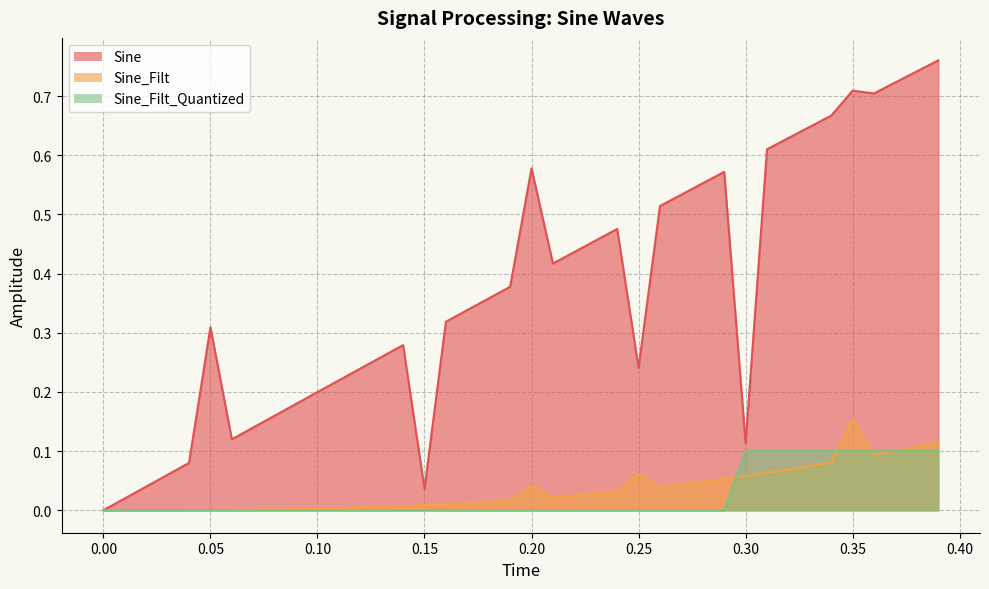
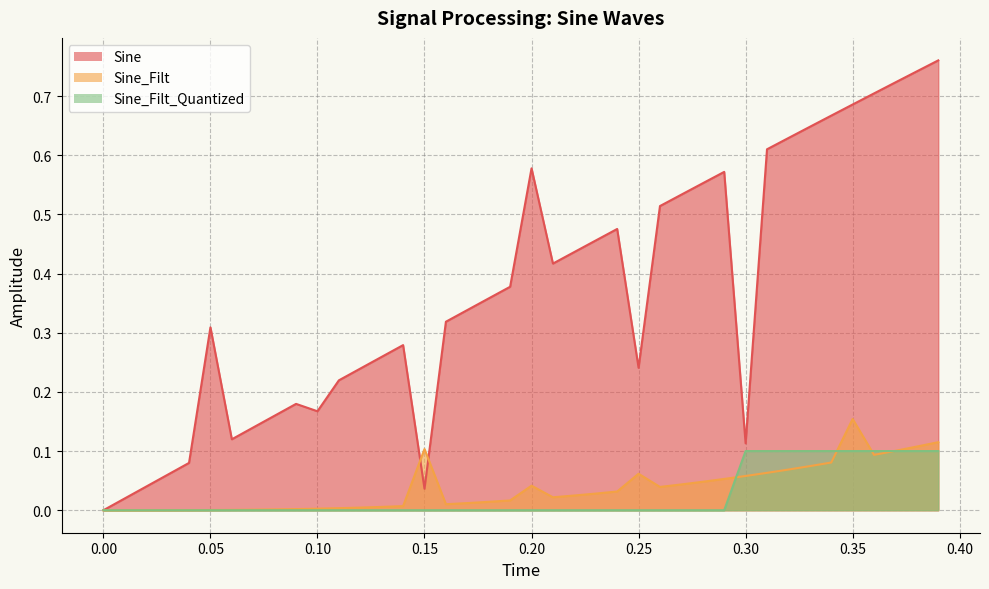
Sine, 0.10: 0.20 -> 0.17
Sine_Filt, 0.15: 0.01 -> 0.10
Sine, 0.35: 0.71 -> 0.69
